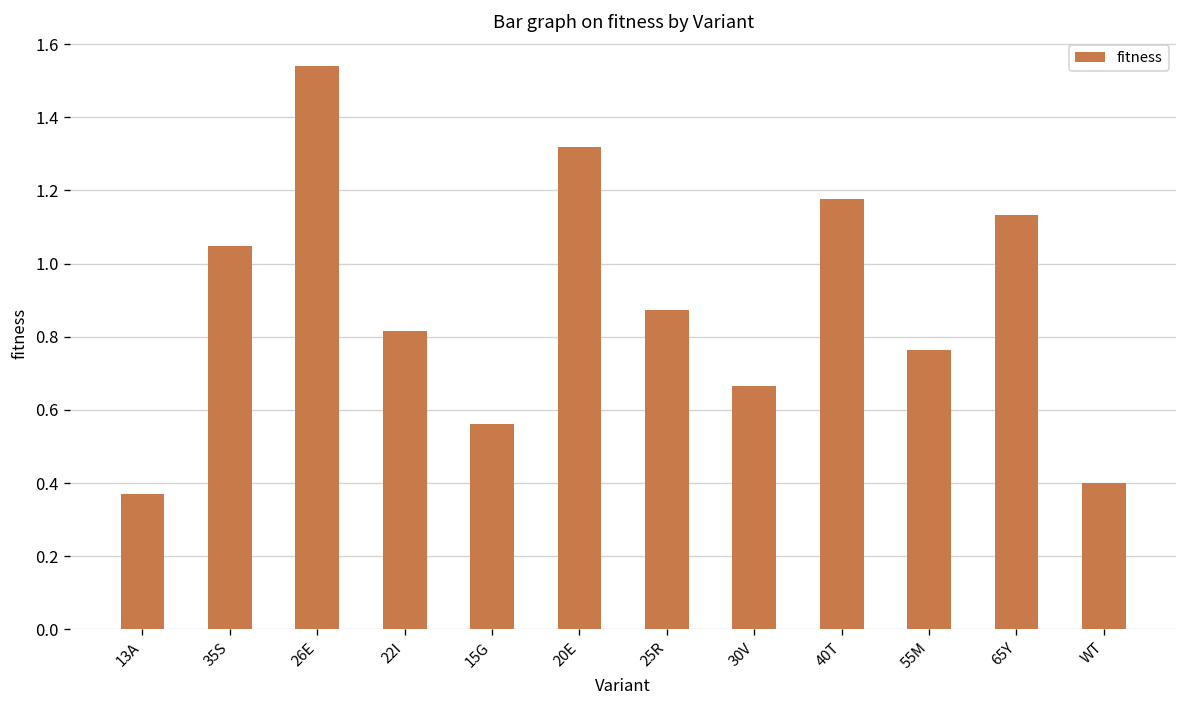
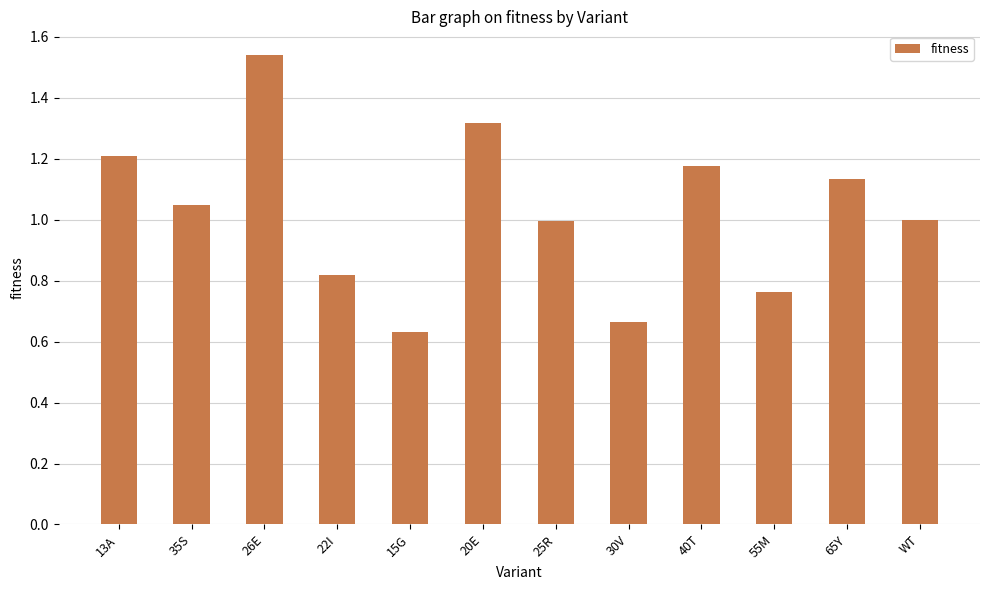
13A: 0.37 -> 1.21
15G: 0.56 -> 0.63
25R: 0.87 -> 1.00
WT: 0.4 -> 1.0
